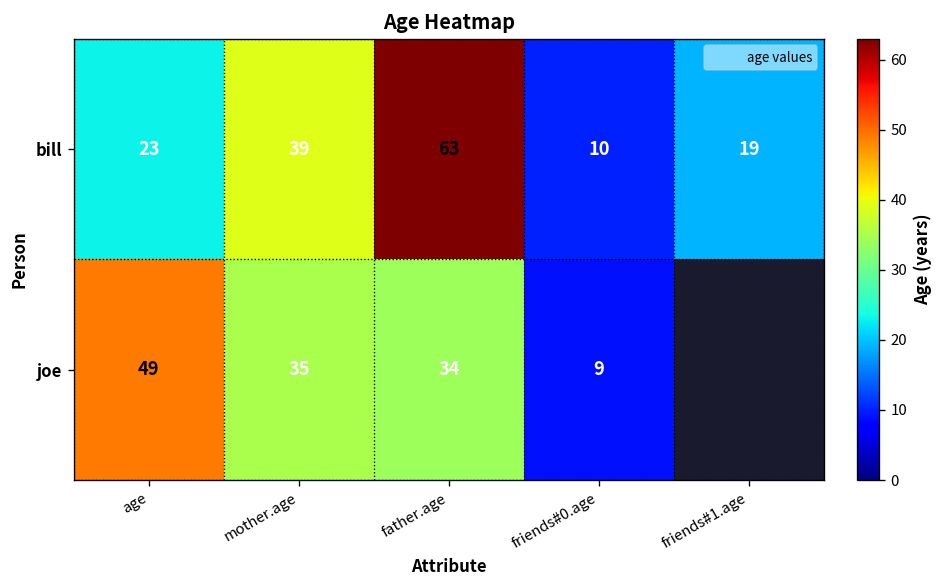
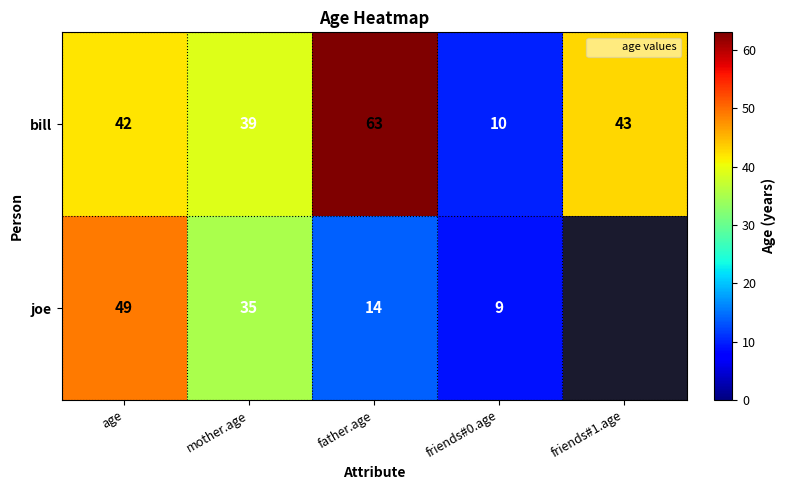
bill, age: 23 -> 42
bill, friends#1.age: 19 -> 43
joe, father.age: 34 -> 14
